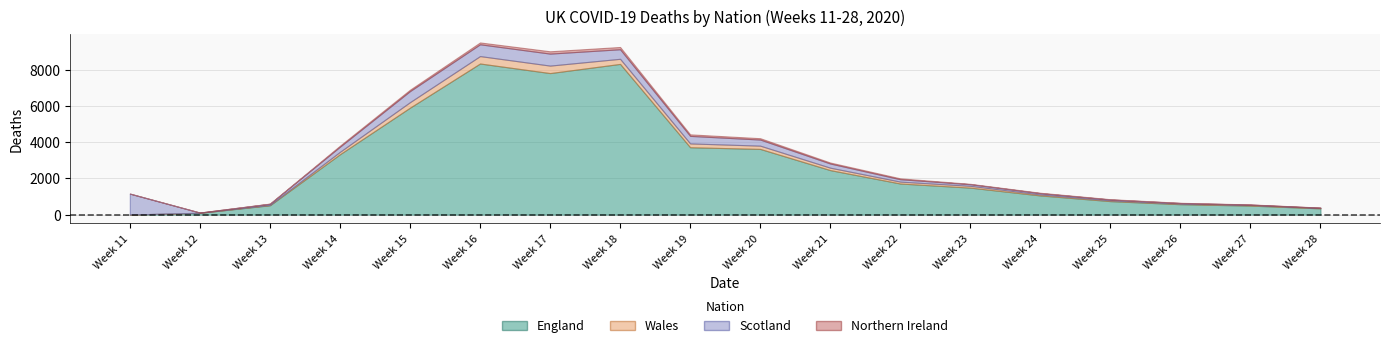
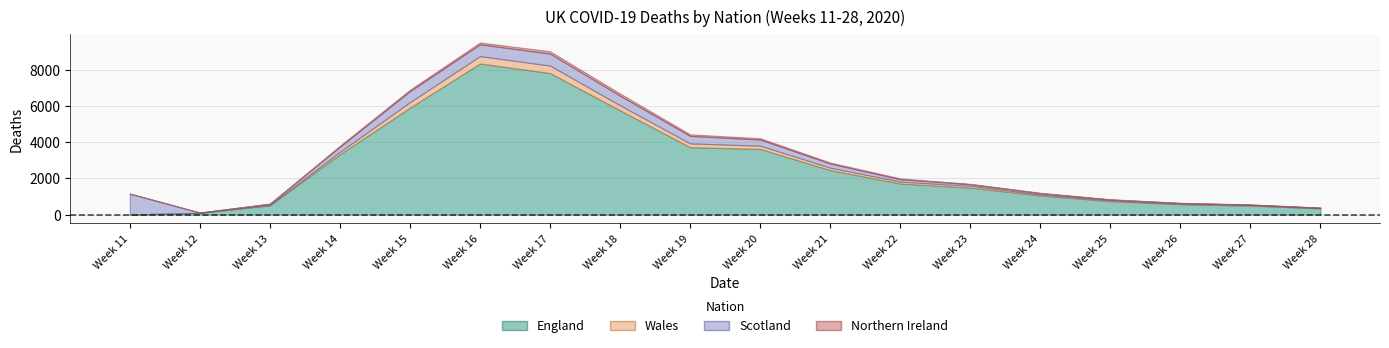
England, Week 18: 8300 -> 5700
